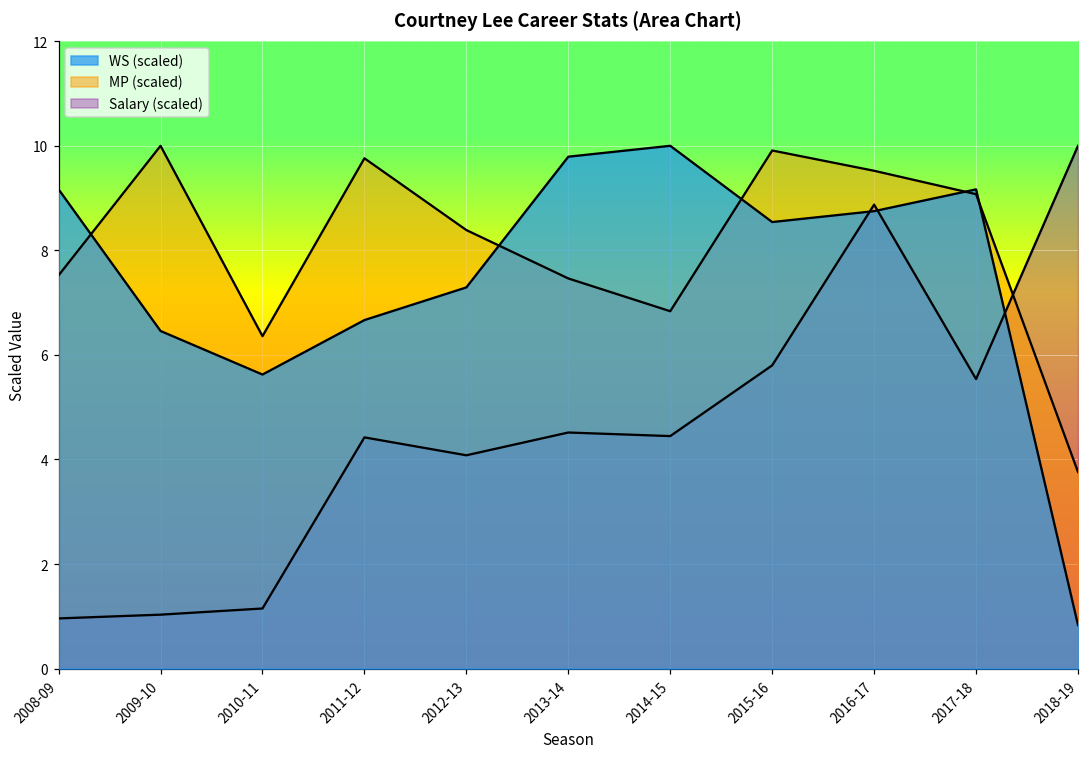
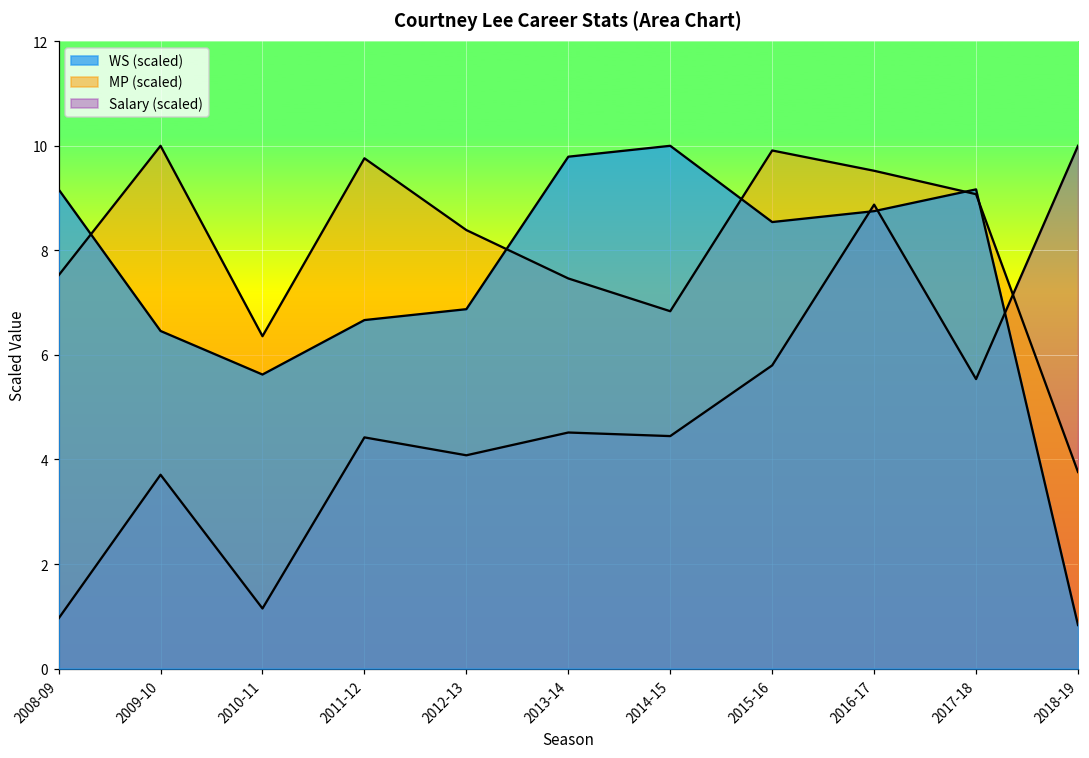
Salary (scaled), 2009-10: 1.0 -> 3.7
WS (scaled), 2012-13: 7.3 -> 6.9
